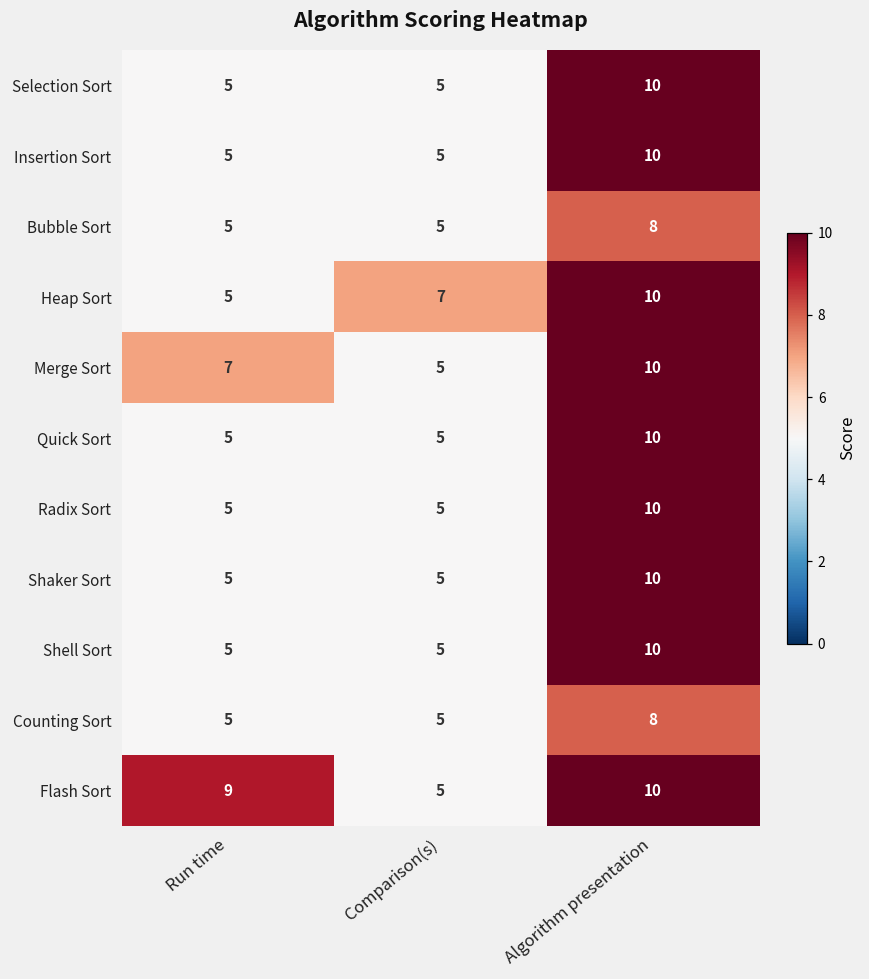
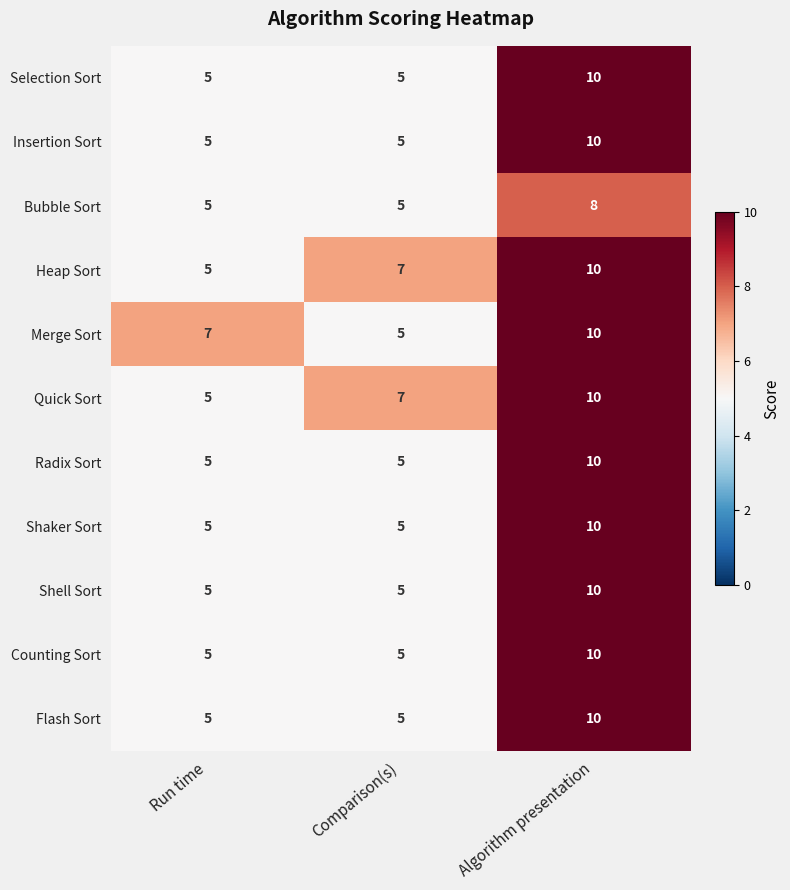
Quick Sort, Comparison(s): 5 -> 7
Counting Sort, Algorithm presentation: 8 -> 10
Flash Sort, Run time: 9 -> 5
